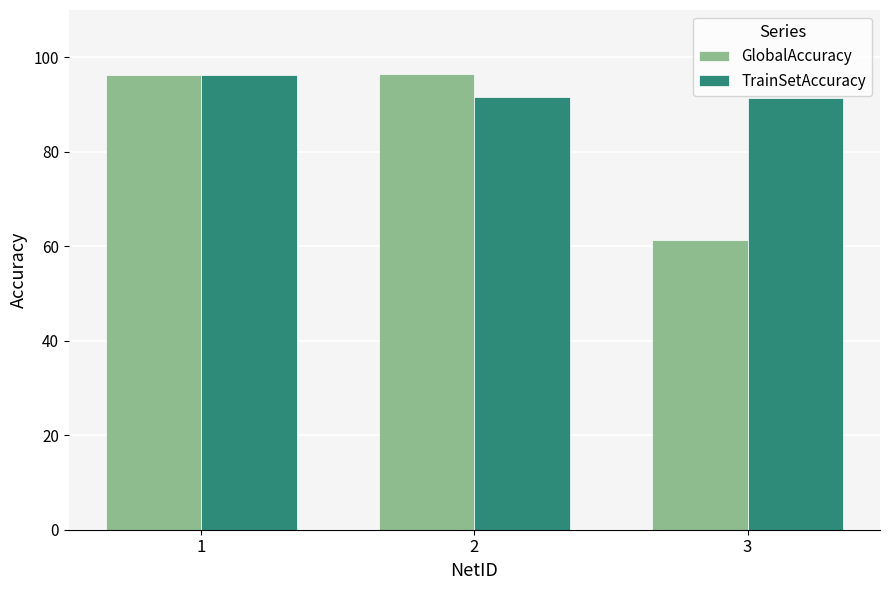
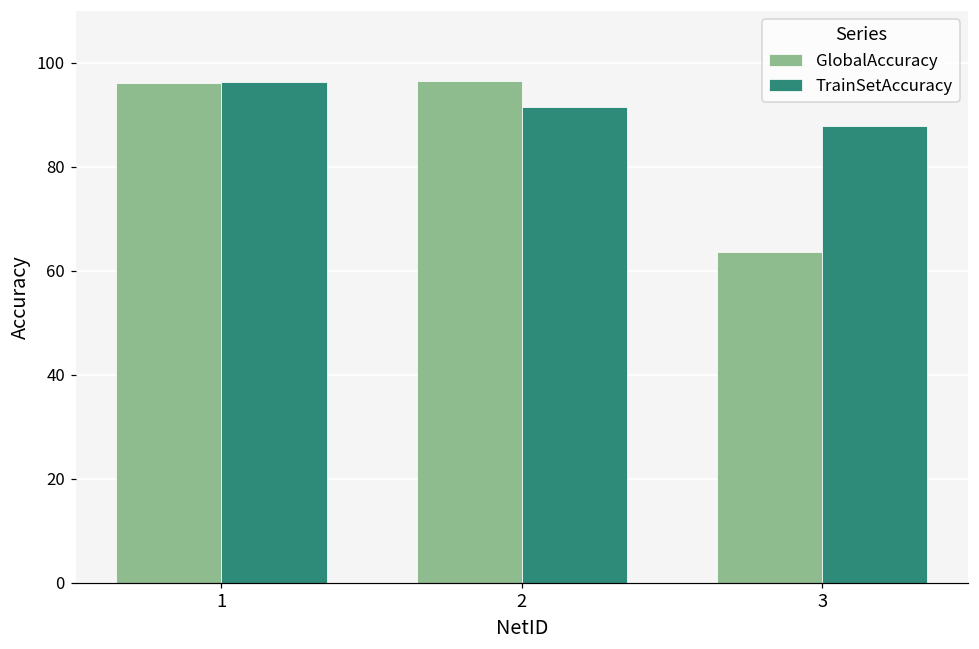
GlobalAccuracy, 3: 61 -> 64
TrainSetAccuracy, 3: 91 -> 88
